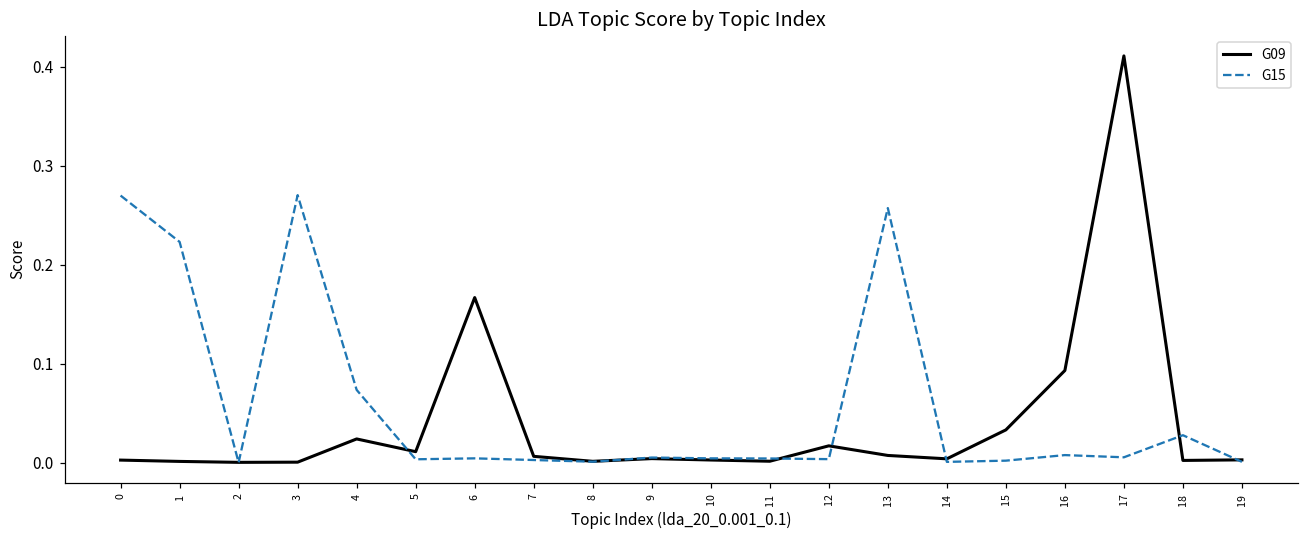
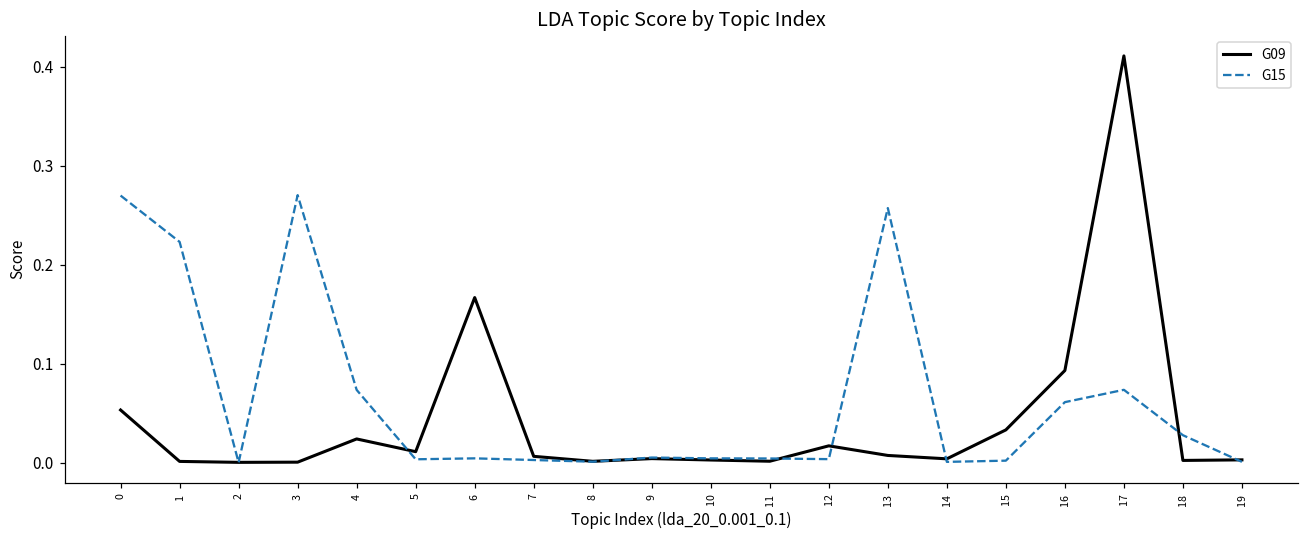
G09, 0: 0.00 -> 0.05
G15, 16: 0.01 -> 0.06
G15, 17: 0.01 -> 0.07
